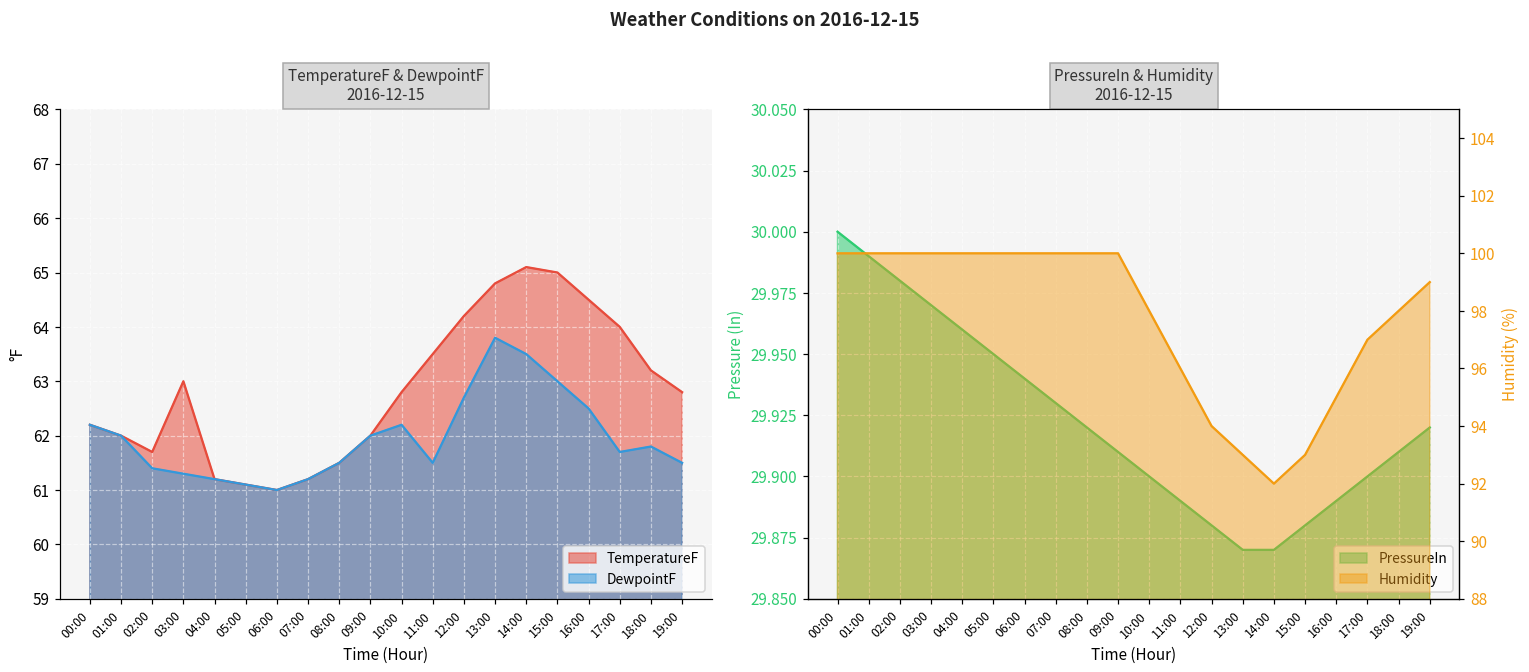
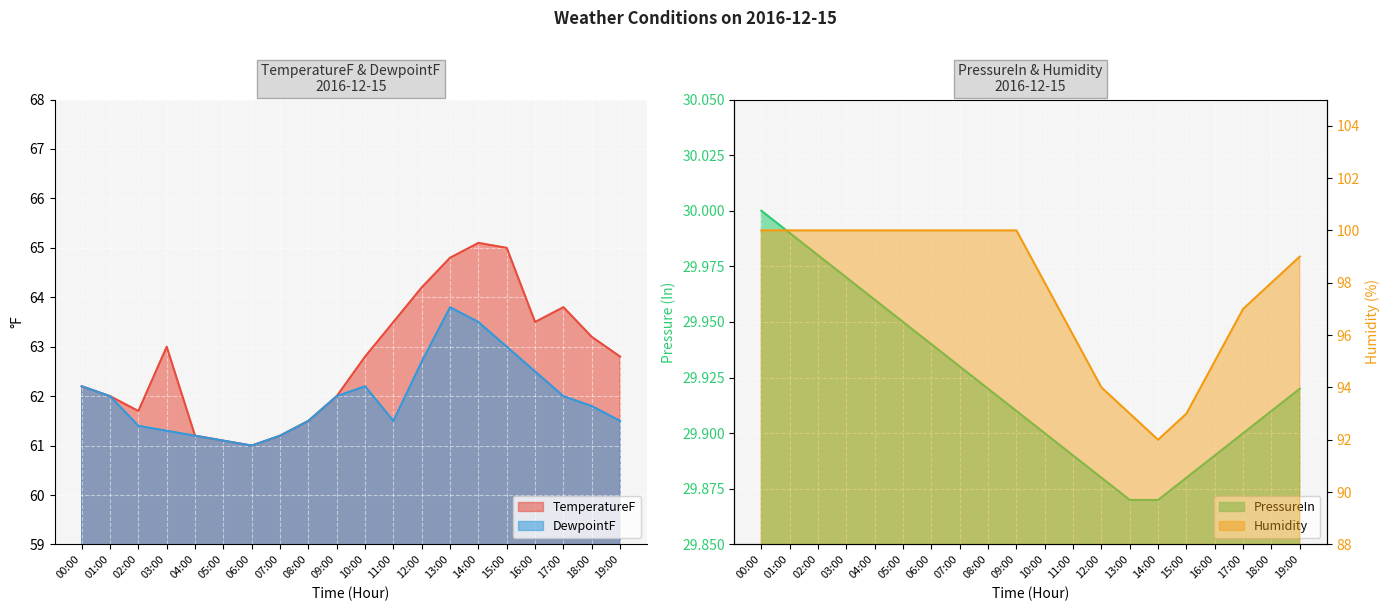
TemperatureF & DewpointF 2016-12-15, TemperatureF, 16:00: 64.5 -> 63.5
TemperatureF & DewpointF 2016-12-15, TemperatureF, 17:00: 64.0 -> 63.8
TemperatureF & DewpointF 2016-12-15, DewpointF, 17:00: 61.7 -> 62.0
